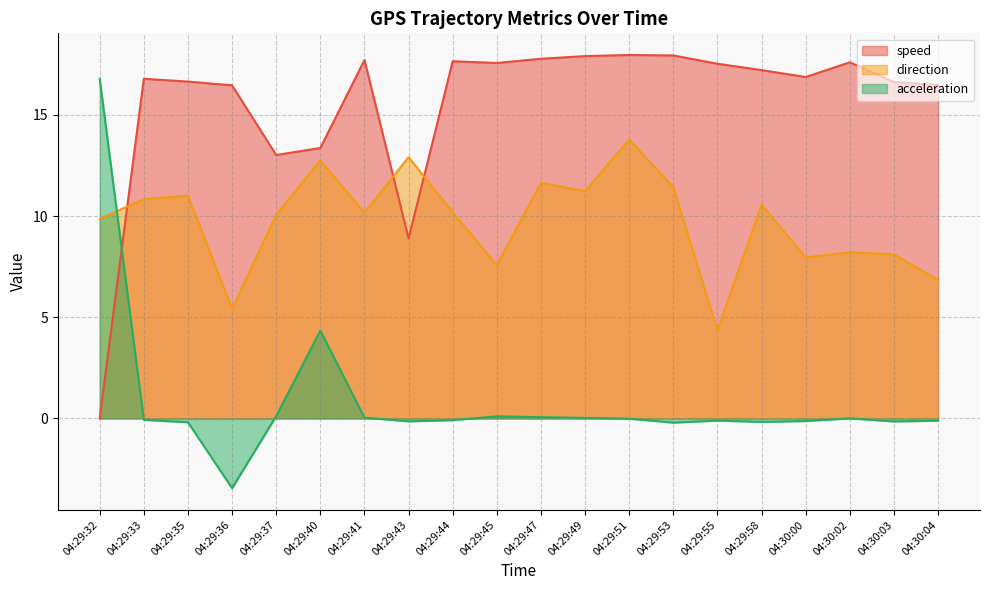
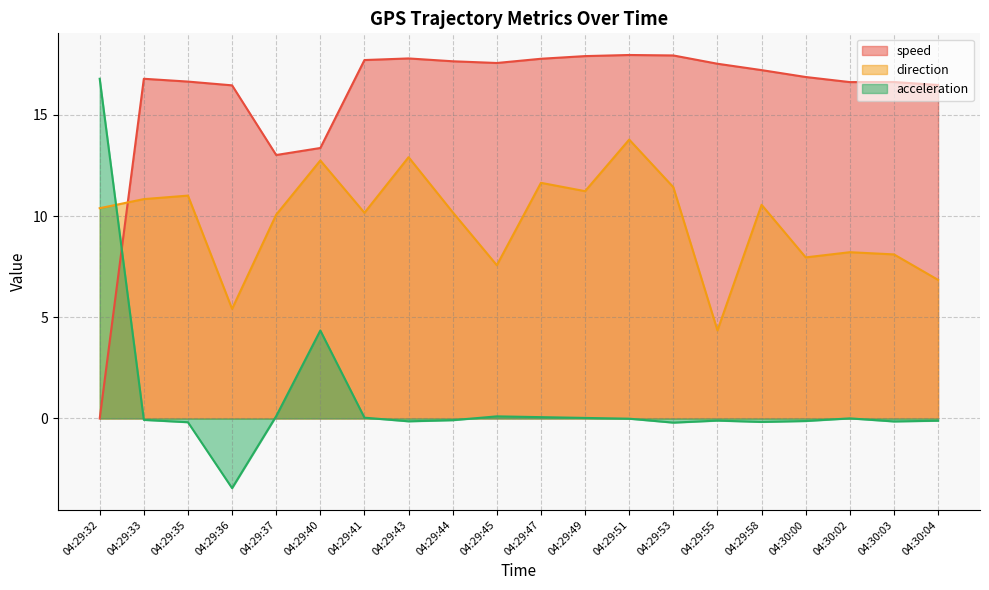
direction, 04:29:32: 9.9 -> 10.4
speed, 04:29:43: 8.9 -> 17.8
speed, 04:30:02: 17.6 -> 16.6
